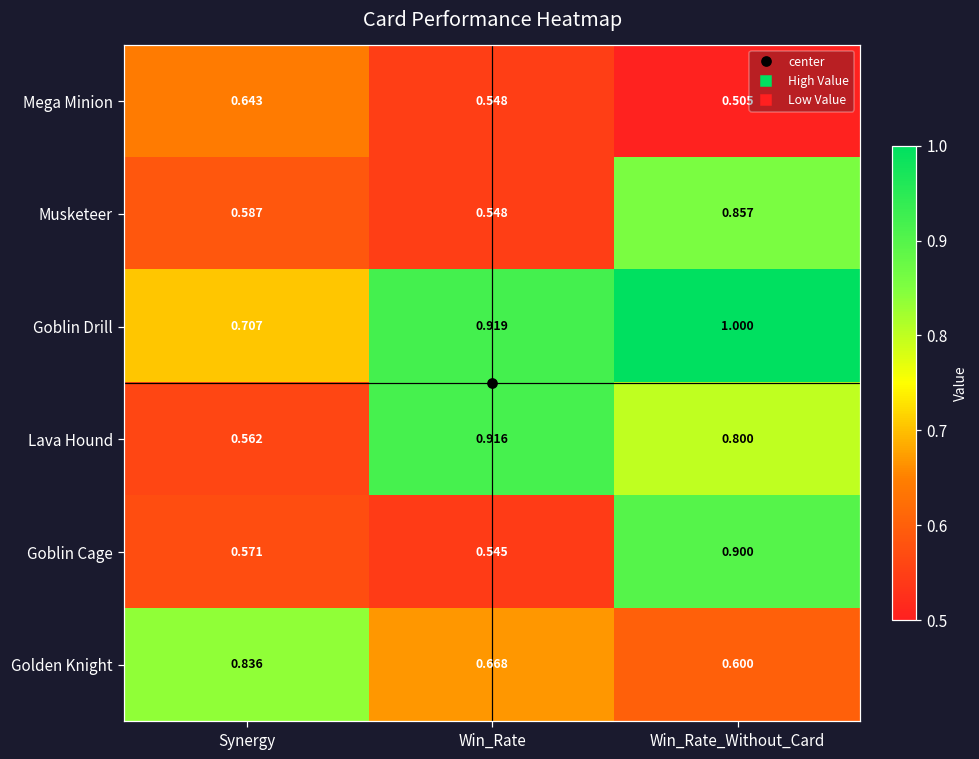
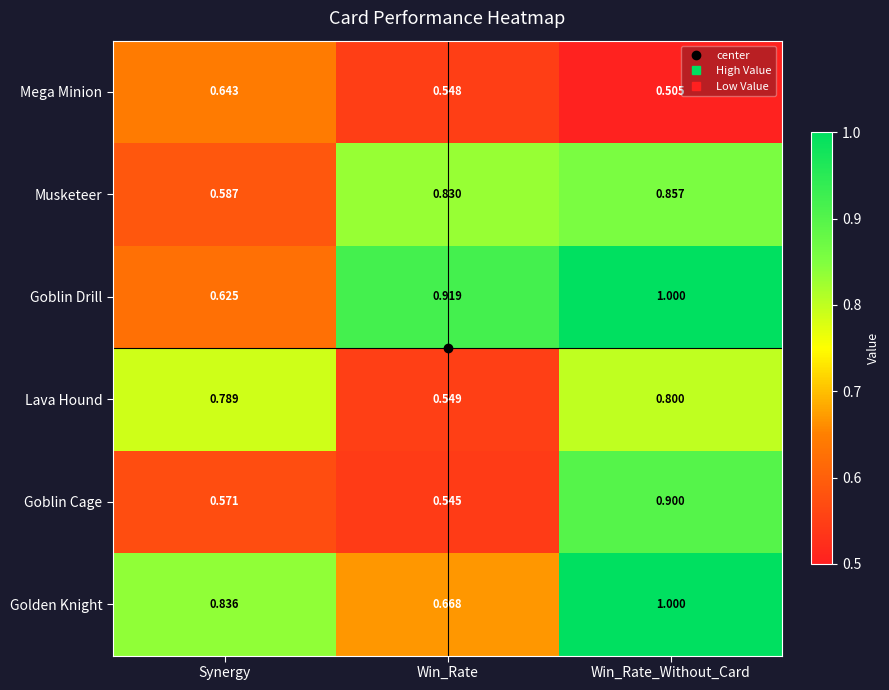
Musketeer, Win_Rate: 0.548 -> 0.830
Goblin Drill, Synergy: 0.707 -> 0.625
Lava Hound, Synergy: 0.562 -> 0.789
Lava Hound, Win_Rate: 0.916 -> 0.549
Golden Knight, Win_Rate_Without_Card: 0.600 -> 1.000
